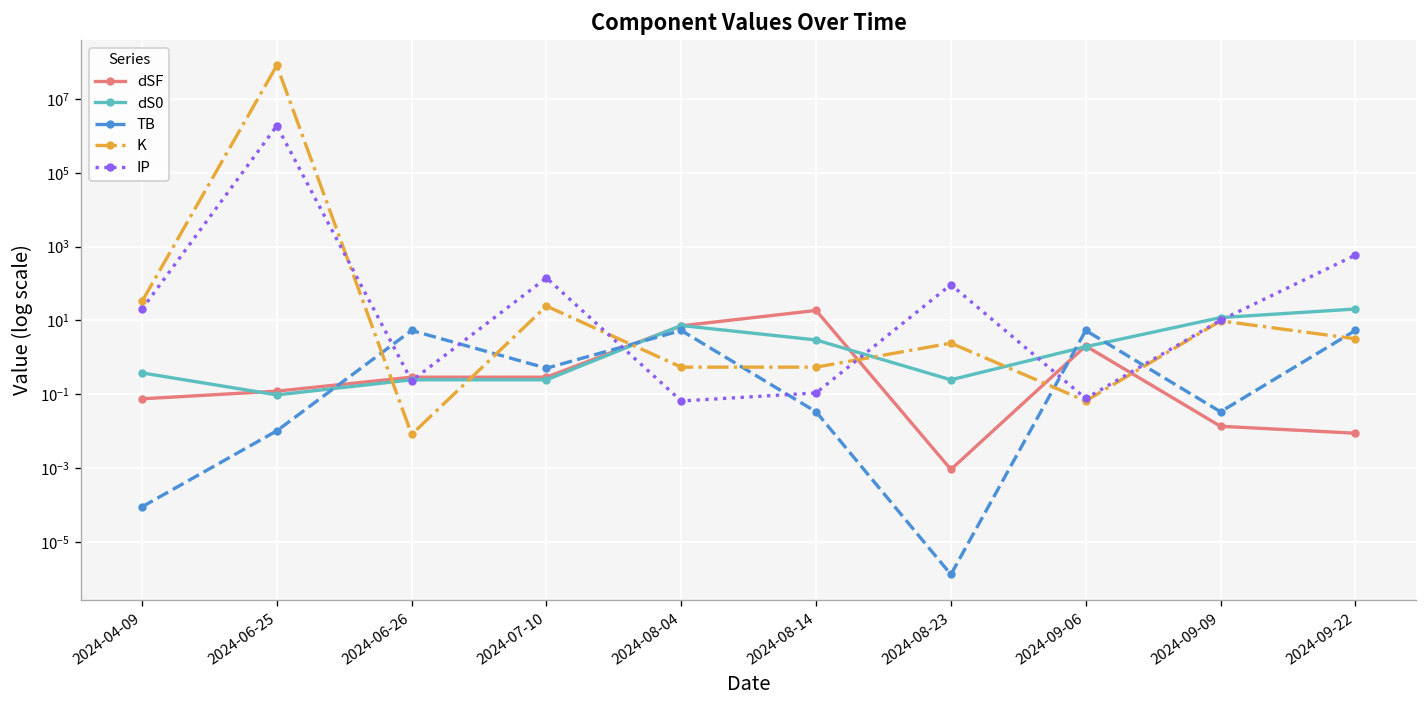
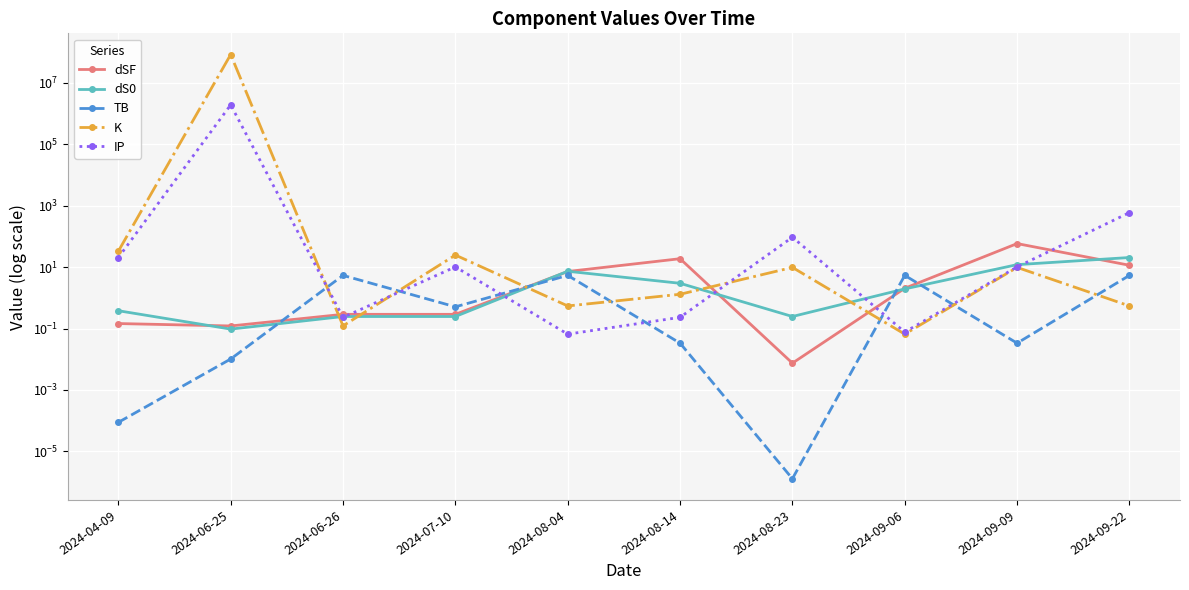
dSF, 2024-04-09: 0.07 -> 0.1
K, 2024-06-26: 0.008 -> 0.12
IP, 2024-07-10: 100 -> 10
K, 2024-08-14: 0.5 -> 1.3
IP, 2024-08-14: 0.11 -> 0.2
dSF, 2024-08-23: 0.0009 -> 0.007
K, 2024-08-23: 2 -> 10
dSF, 2024-09-09: 0.01 -> 60
dSF, 2024-09-22: 0.009 -> 11
K, 2024-09-22: 3 -> 0.5
